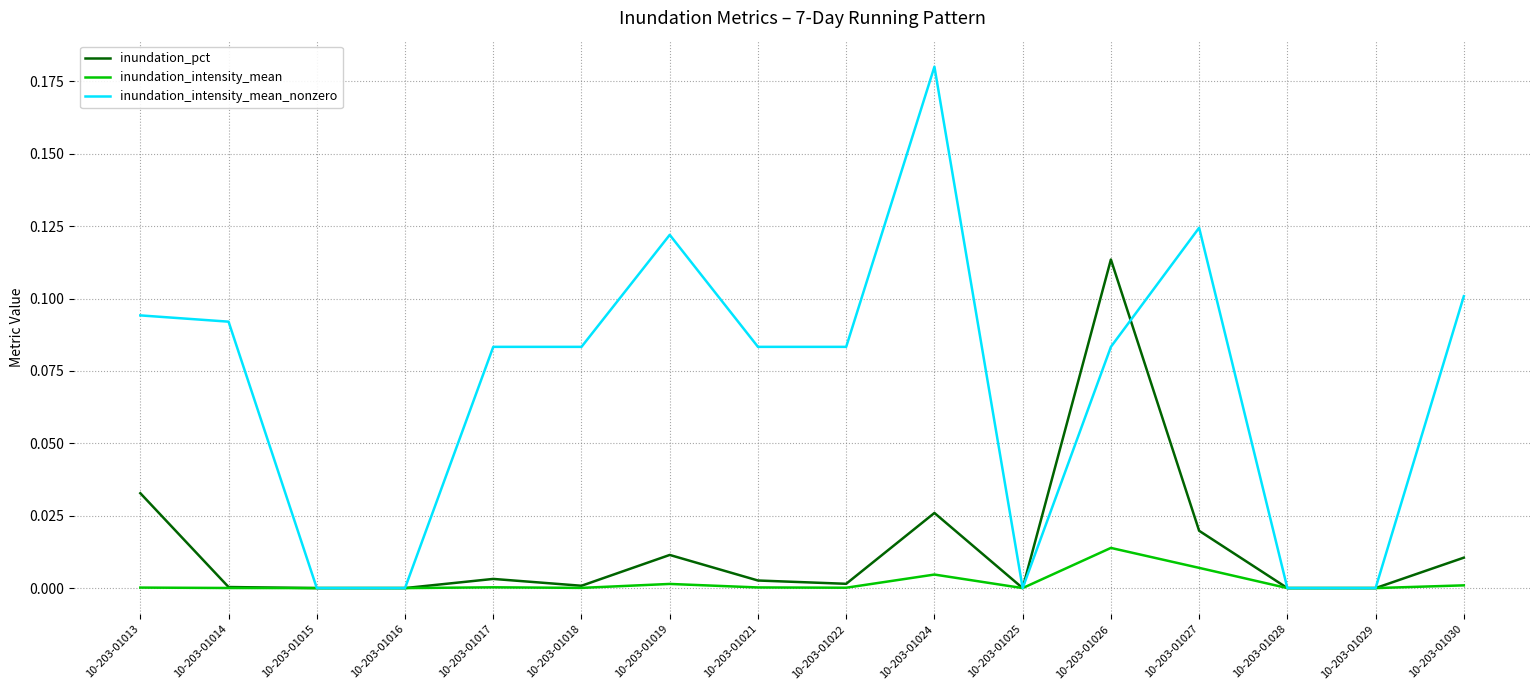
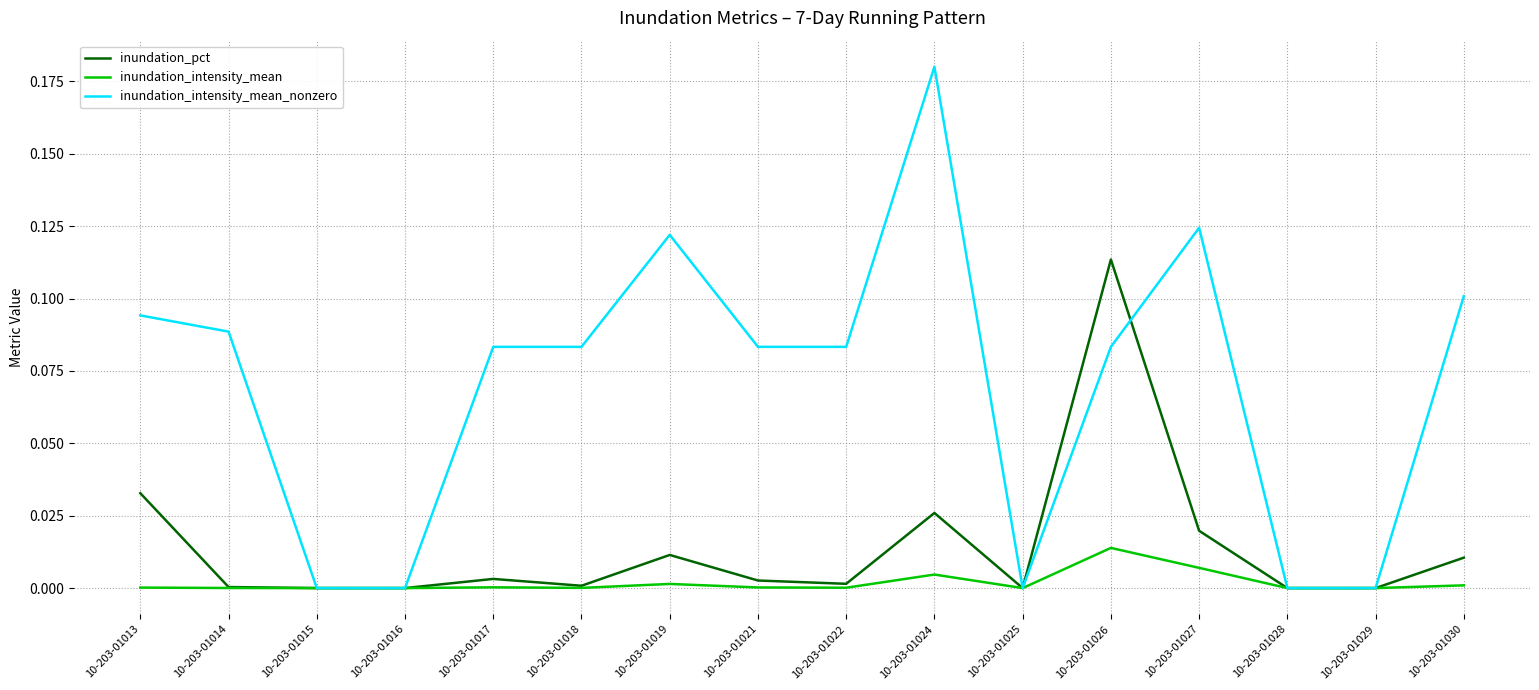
inundation_intensity_mean_nonzero, 10-203-01014: 0.092 -> 0.089
